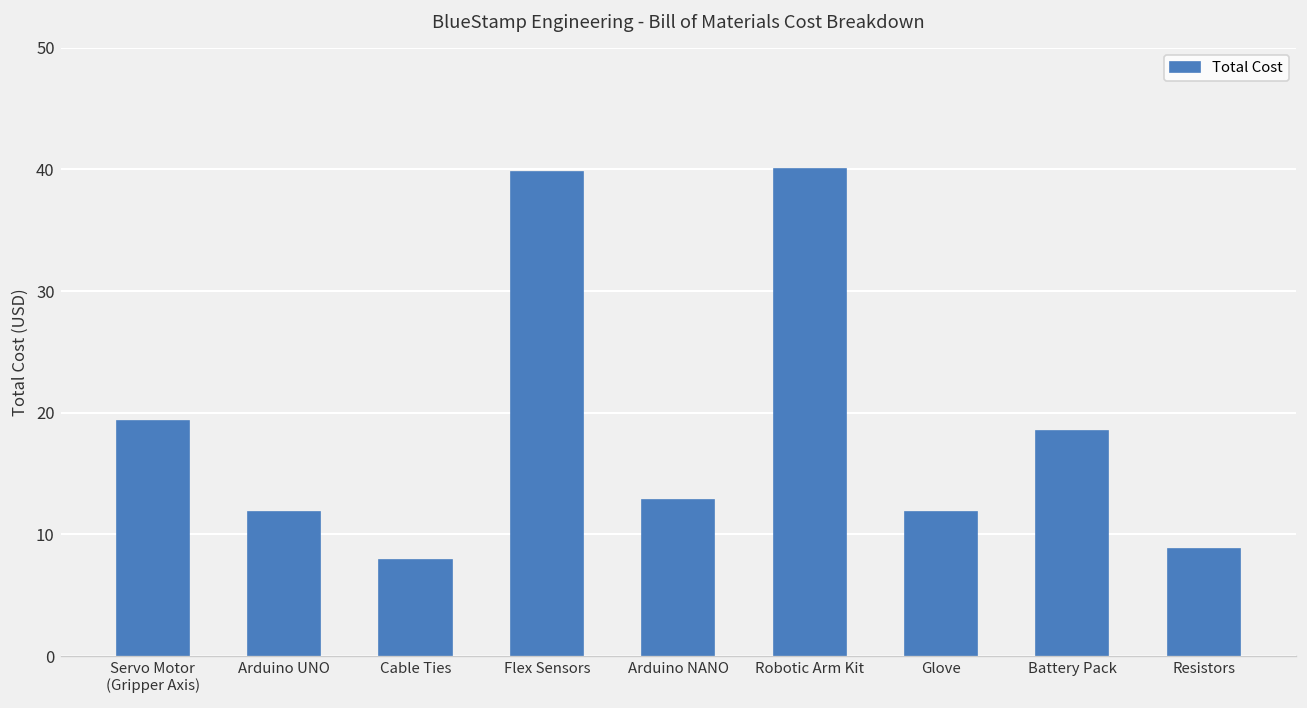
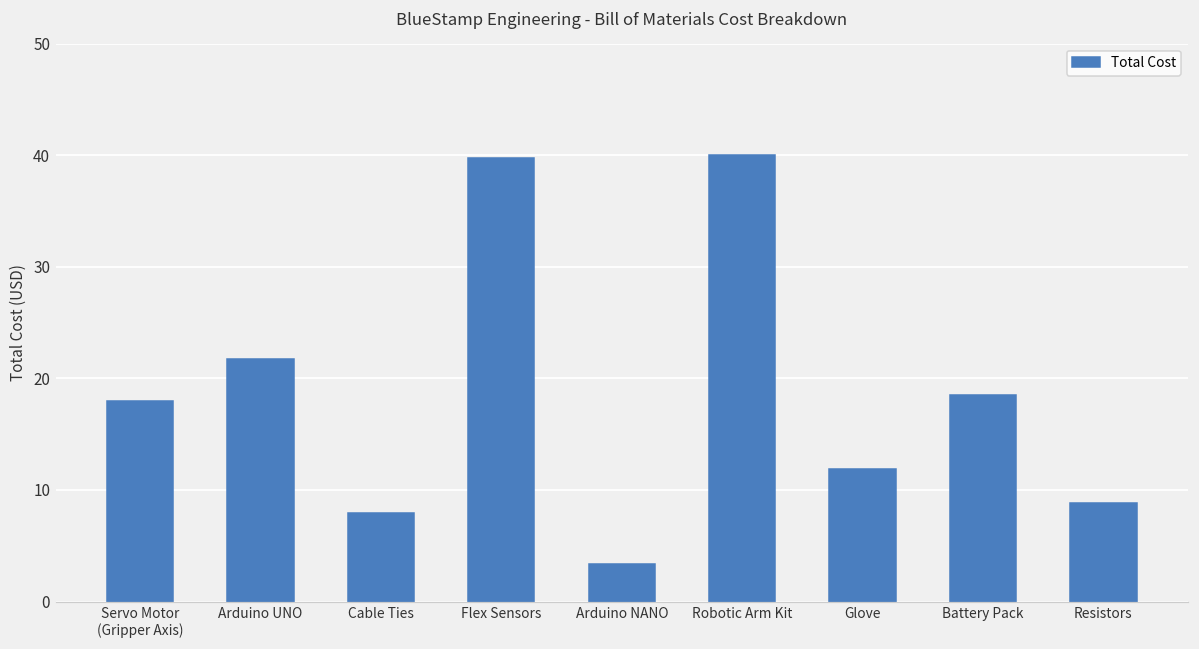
Servo Motor (Gripper Axis): 19.3 -> 18.0
Arduino UNO: 11.9 -> 21.7
Arduino NANO: 12.9 -> 3.4
